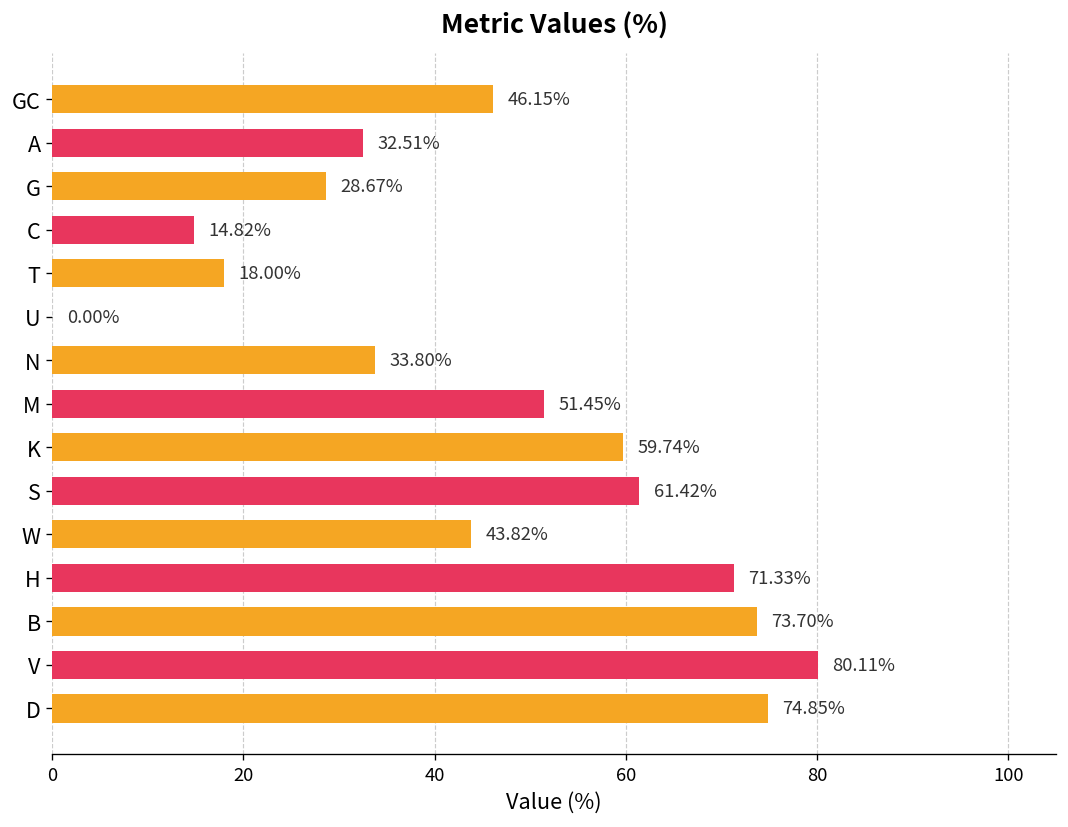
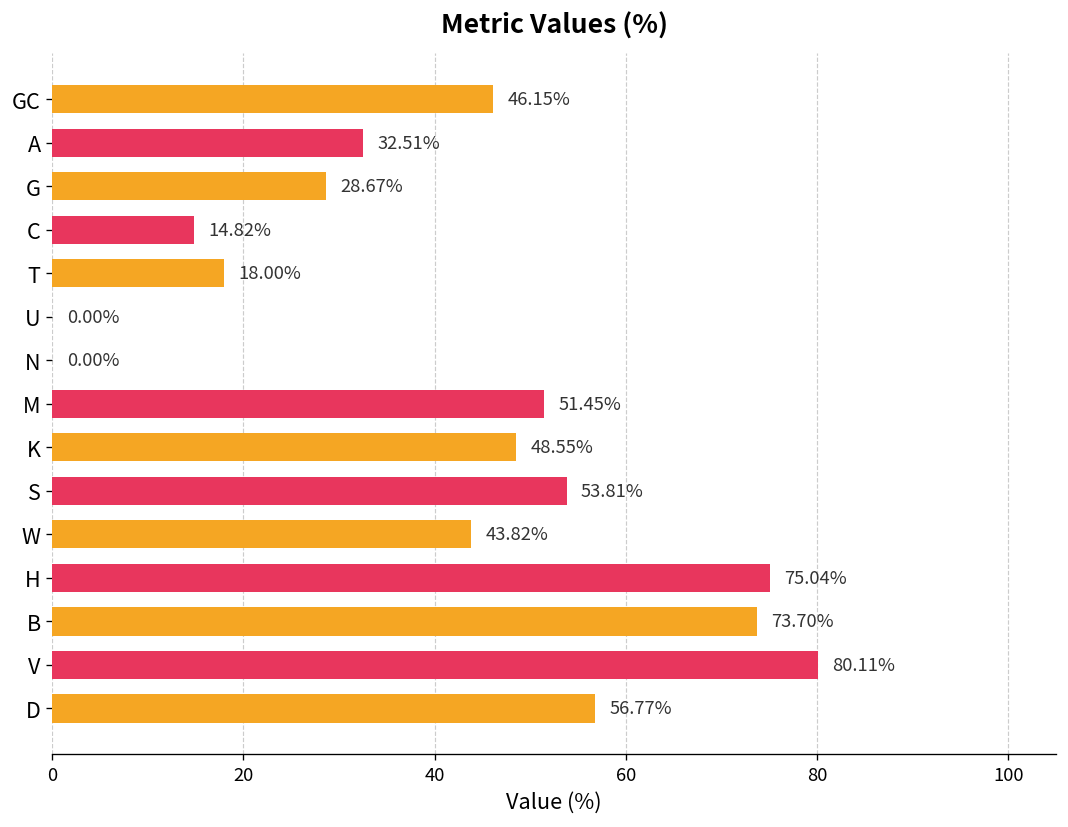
N: 33.80% -> 0.00%
K: 59.74% -> 48.55%
S: 61.42% -> 53.81%
H: 71.33% -> 75.04%
D: 74.85% -> 56.77%
